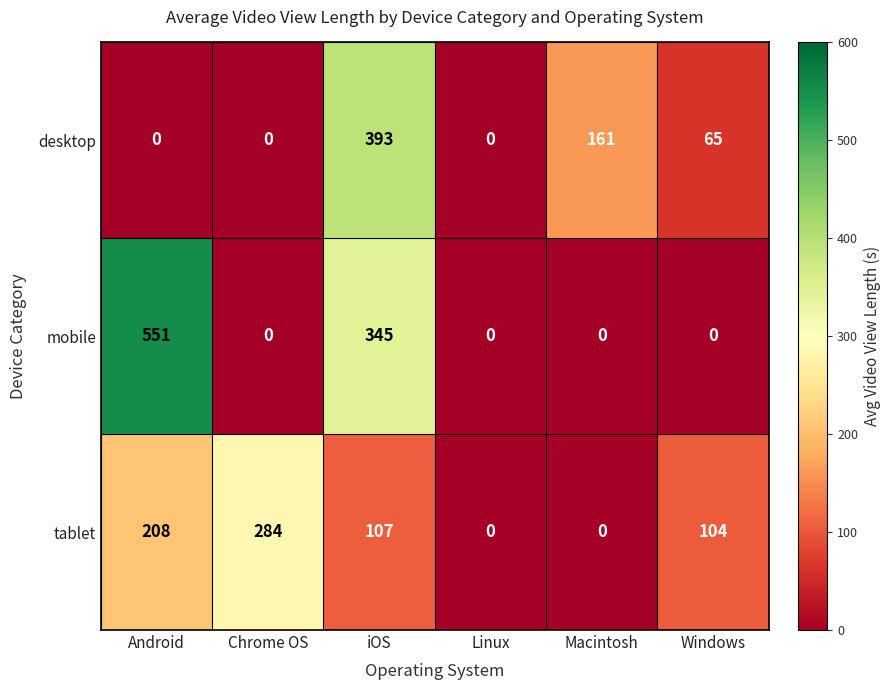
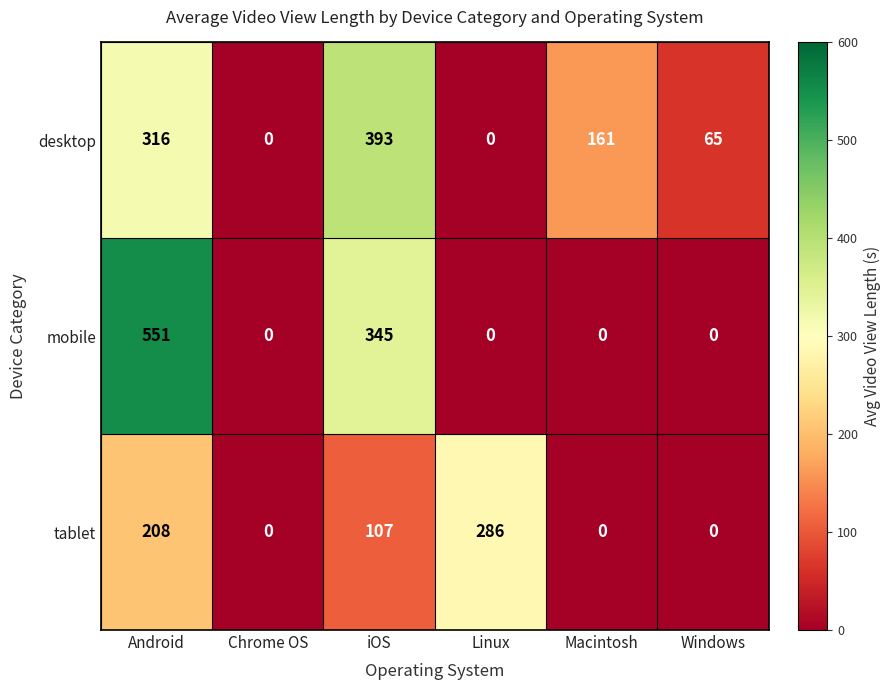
desktop, Android: 0 -> 316
tablet, Chrome OS: 284 -> 0
tablet, Linux: 0 -> 286
tablet, Windows: 104 -> 0
